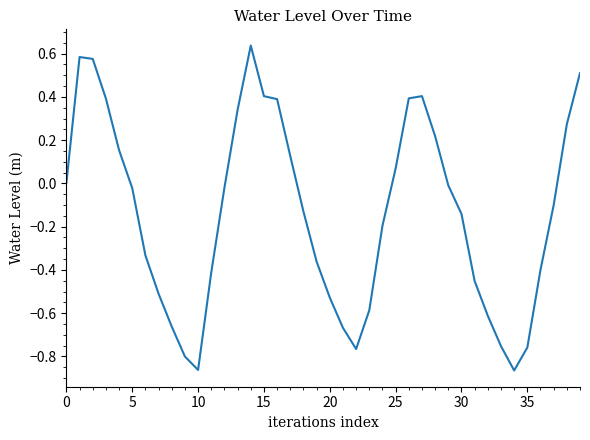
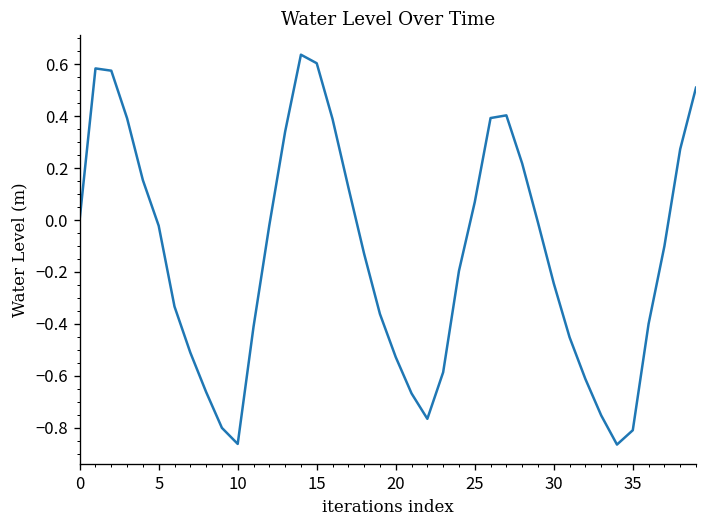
15: 0.40 -> 0.60
30: -0.14 -> -0.24
35: -0.76 -> -0.81
